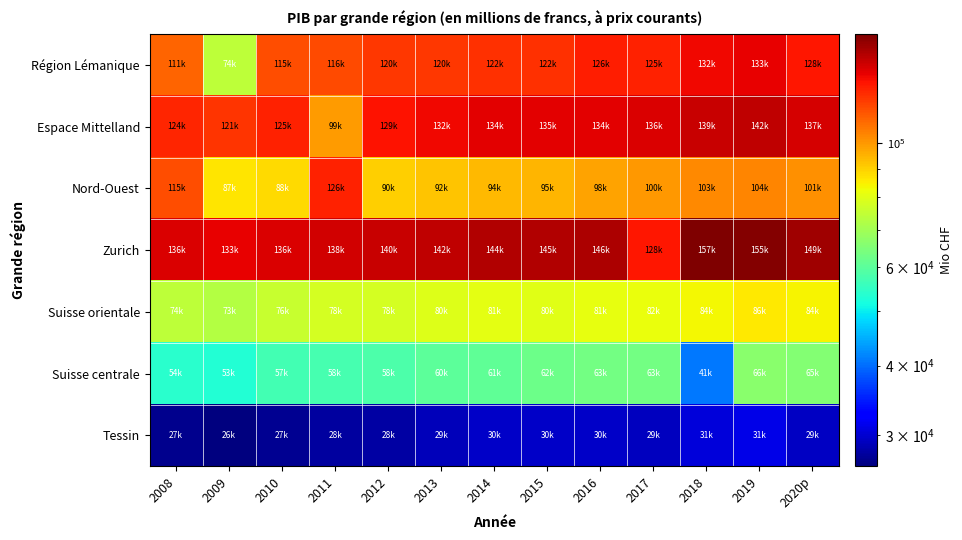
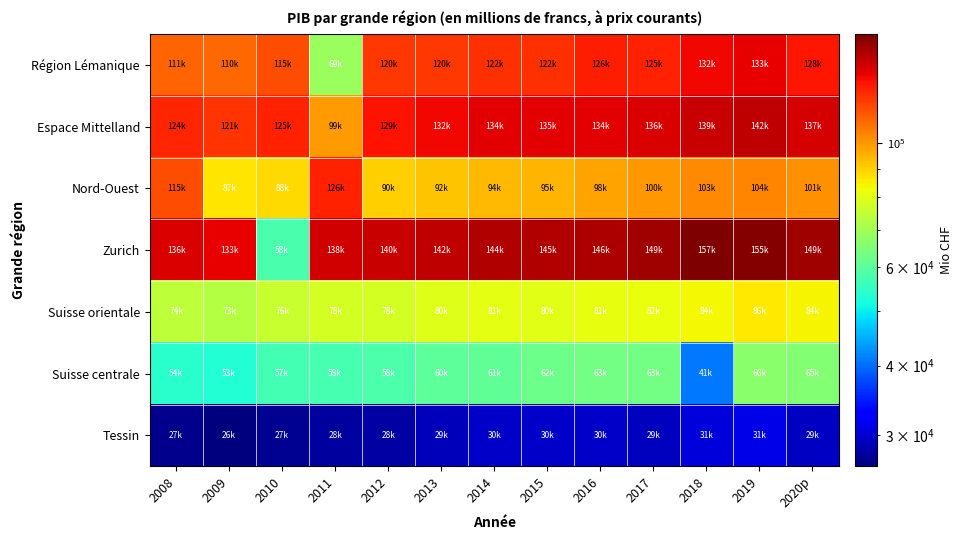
Région Lémanique, 2009: 74k -> 110k
Région Lémanique, 2011: 116k -> 69k
Zurich, 2010: 136k -> 58k
Zurich, 2017: 128k -> 149k
